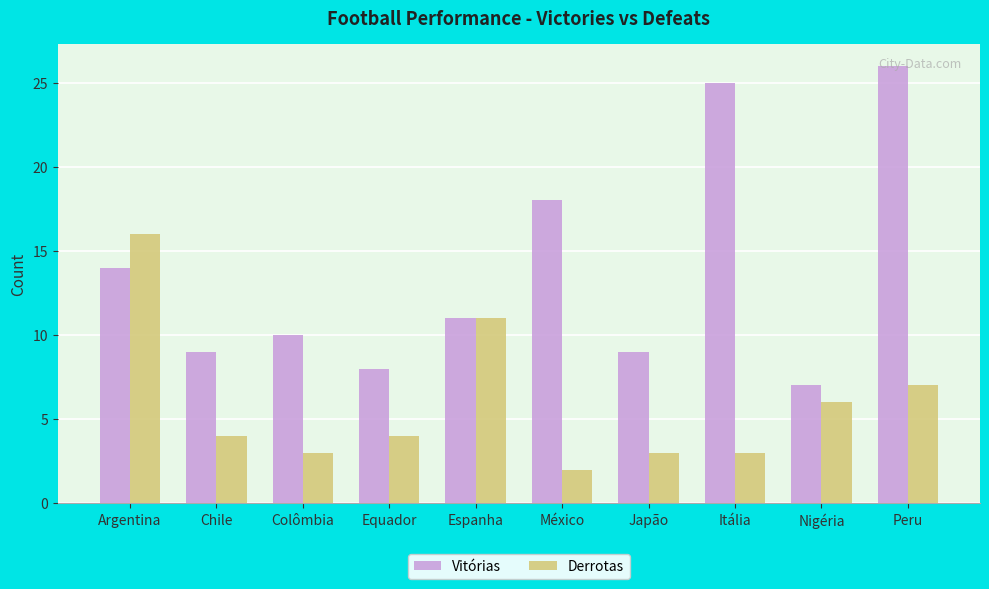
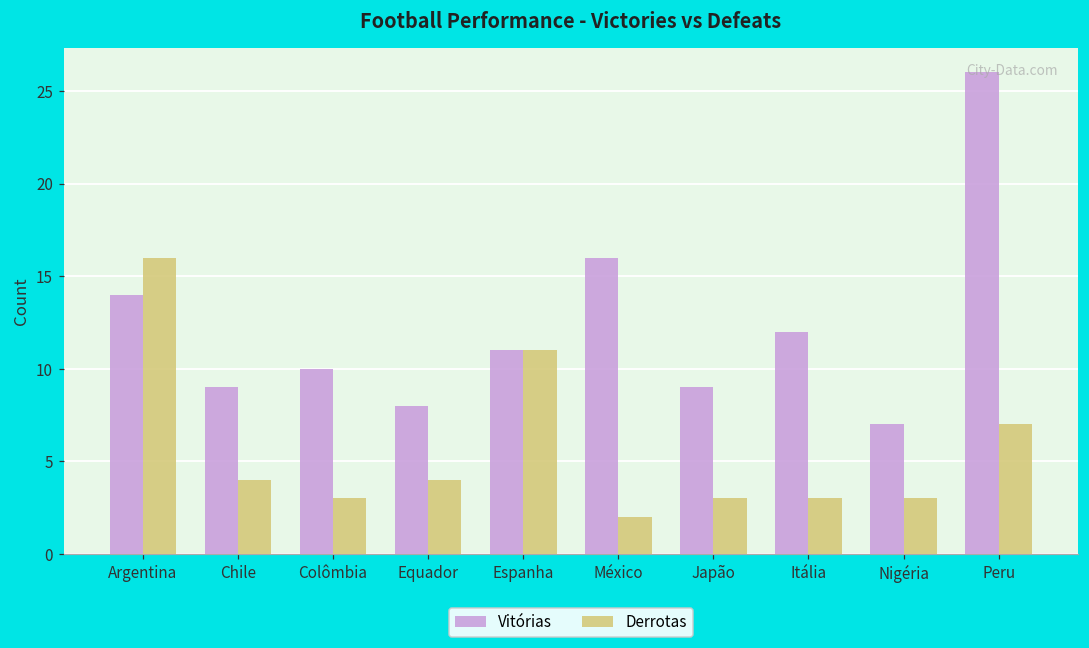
Vitórias, México: 18 -> 16
Vitórias, Itália: 25 -> 12
Derrotas, Nigéria: 6 -> 3
